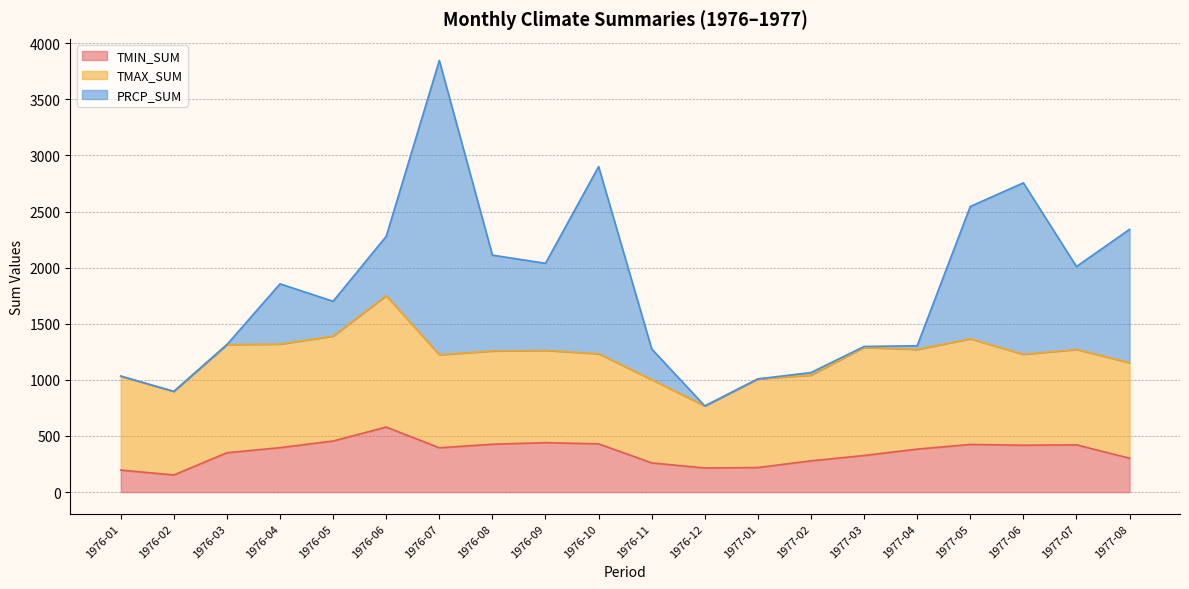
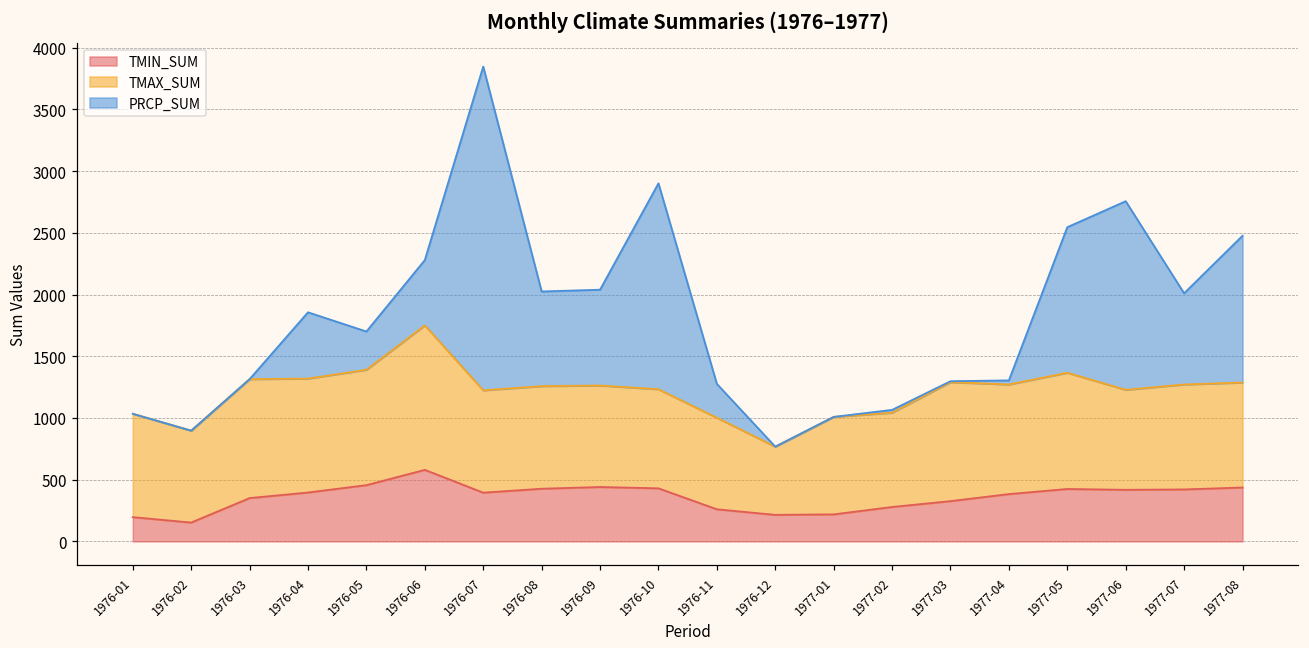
PRCP_SUM, 1976-08: 850 -> 770
TMIN_SUM, 1977-08: 300 -> 440
